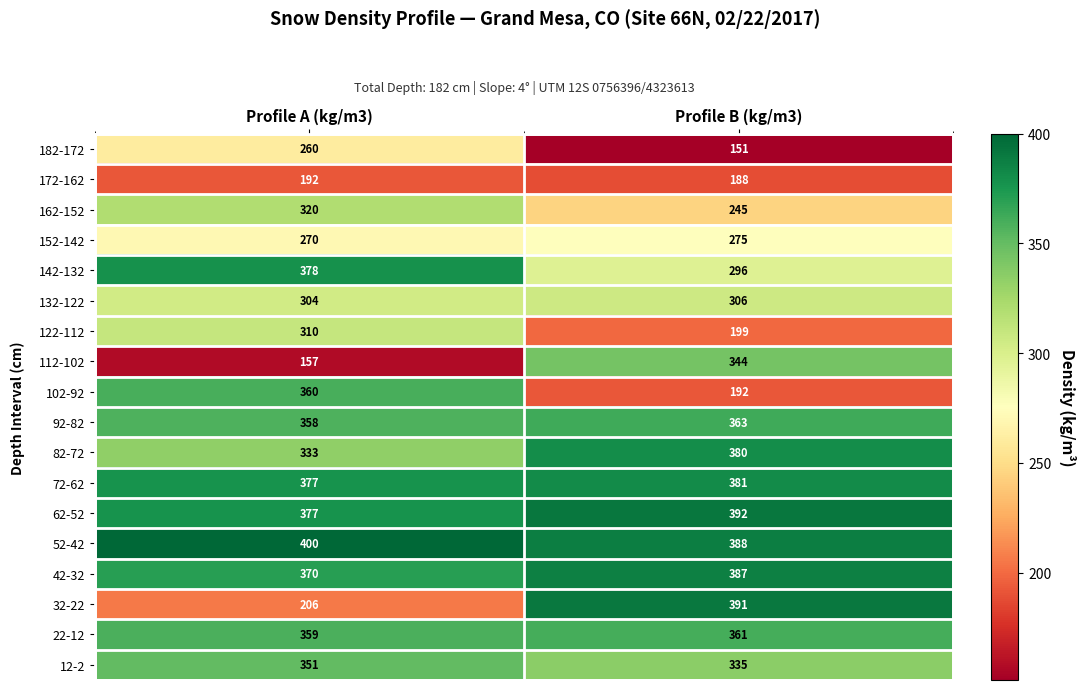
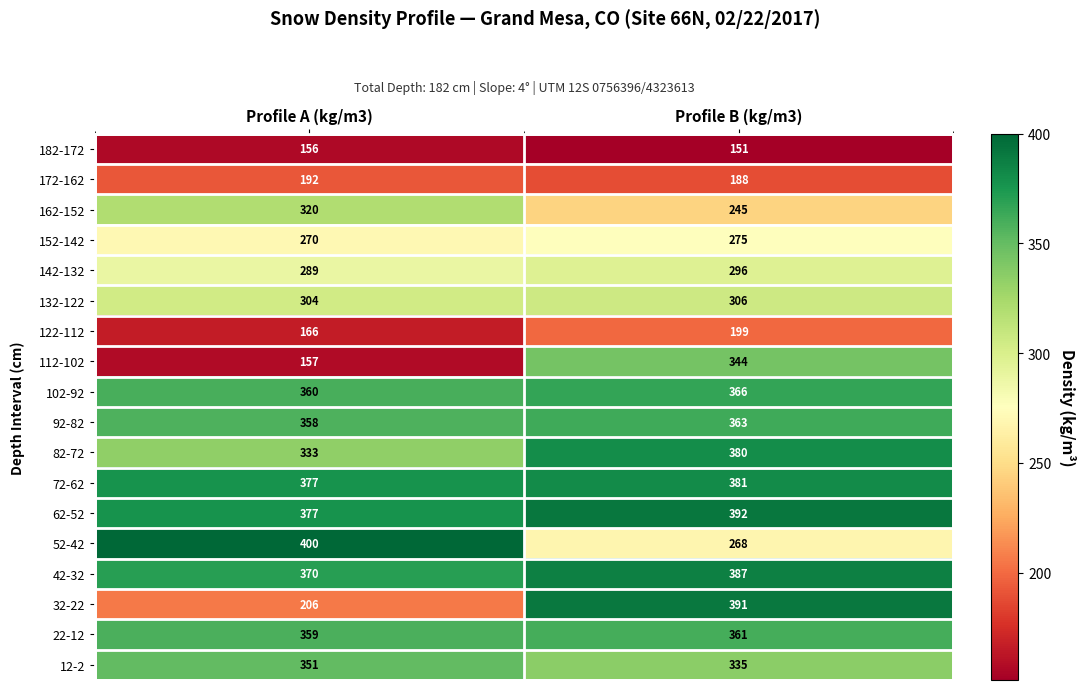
182-172, Profile A (kg/m3): 260 -> 156
142-132, Profile A (kg/m3): 378 -> 289
122-112, Profile A (kg/m3): 310 -> 166
102-92, Profile B (kg/m3): 192 -> 366
52-42, Profile B (kg/m3): 388 -> 268
